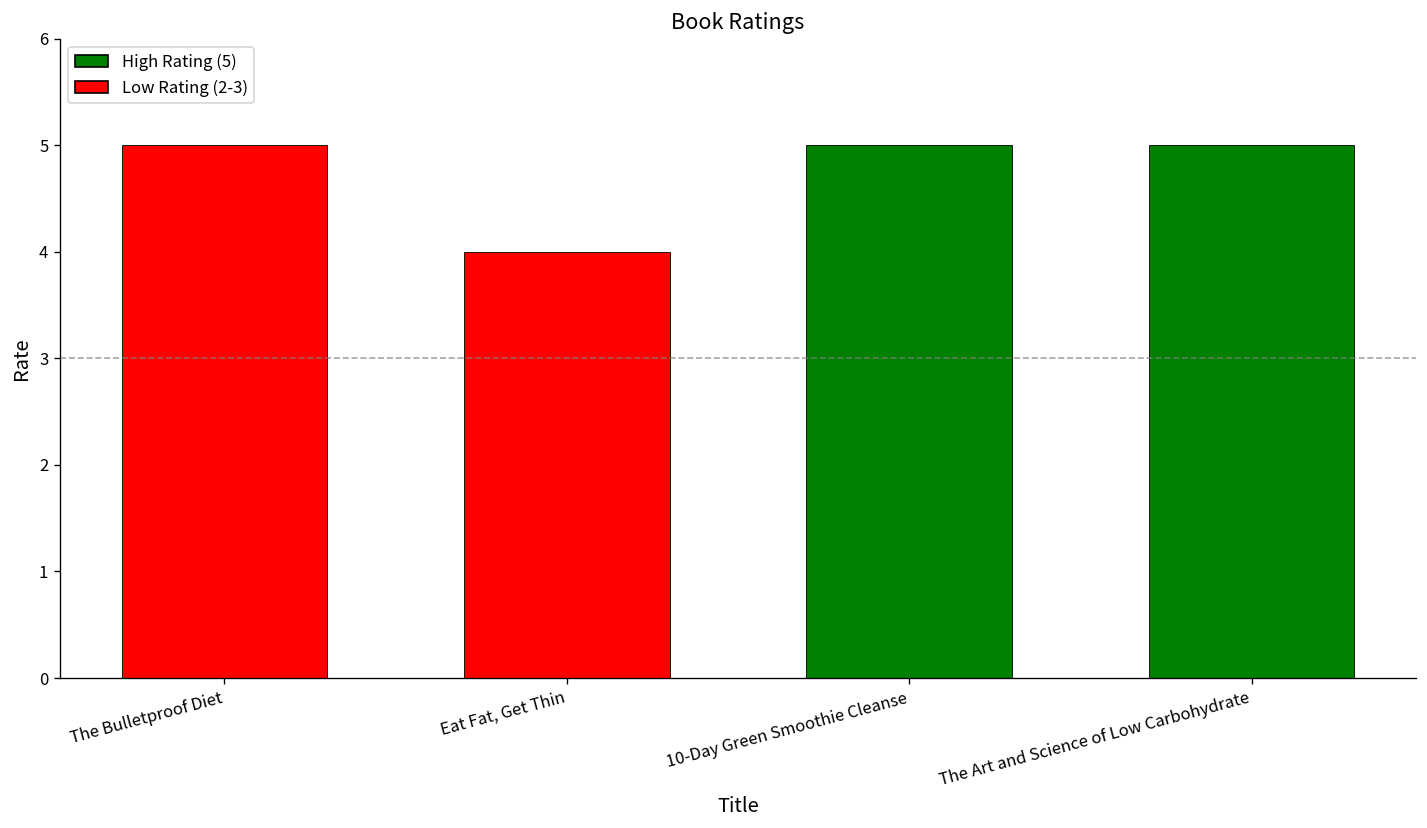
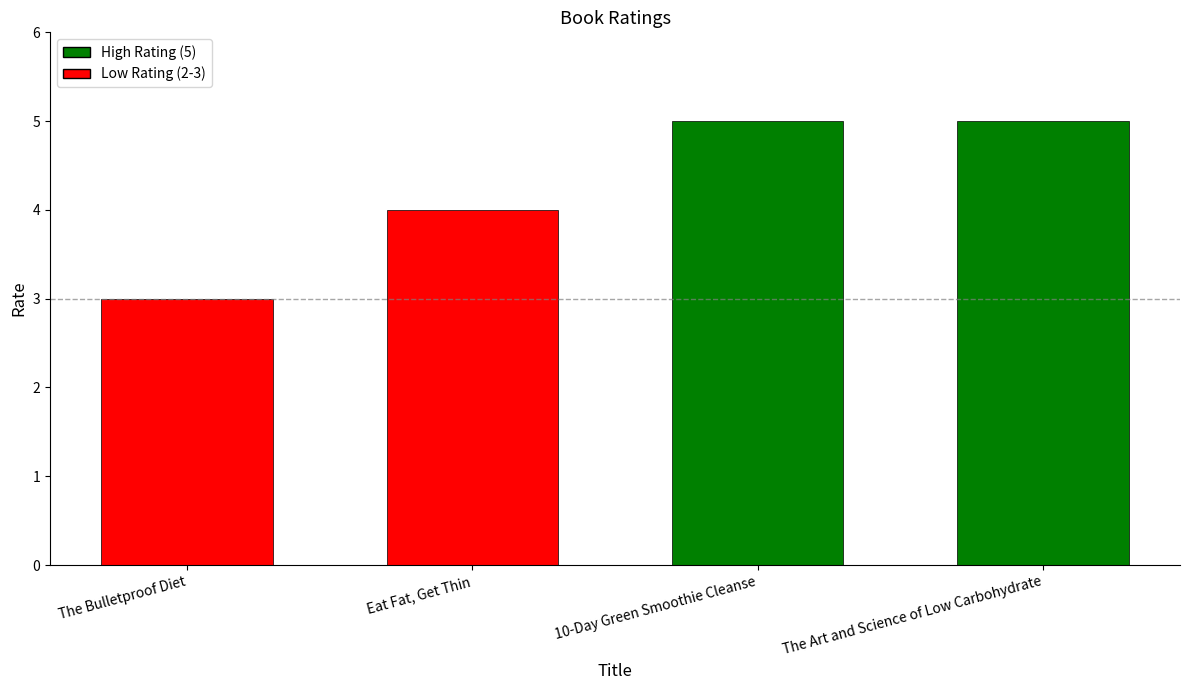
The Bulletproof Diet: 5 -> 3
